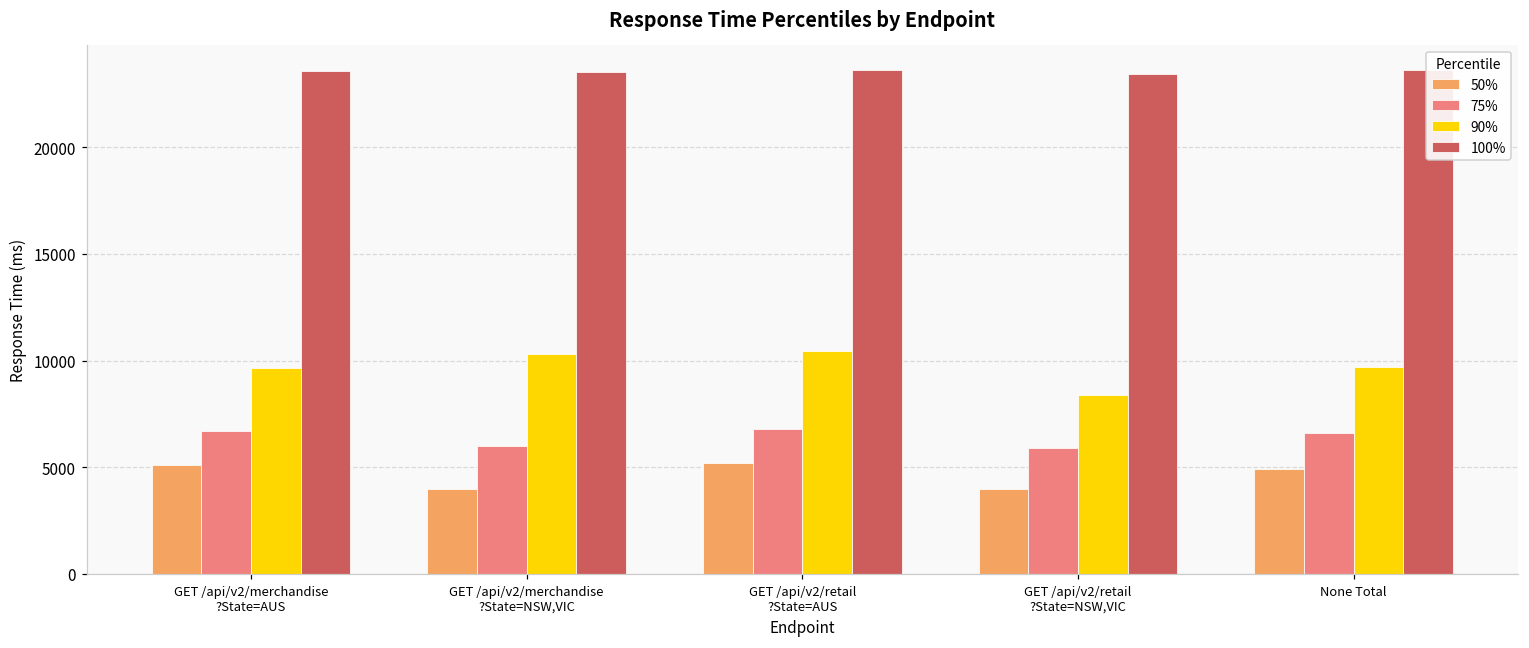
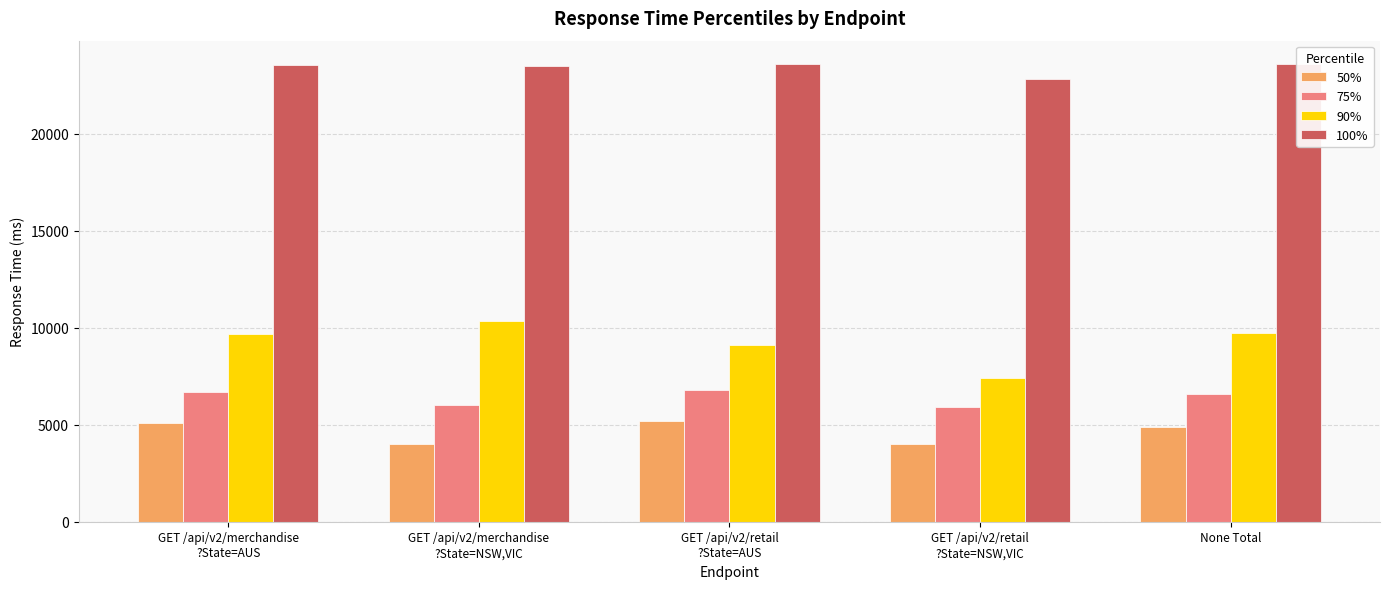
90%, GET /api/v2/retail ?State=AUS: 10500 -> 9100
90%, GET /api/v2/retail ?State=NSW,VIC: 8400 -> 7400
100%, GET /api/v2/retail ?State=NSW,VIC: 23400 -> 22800
